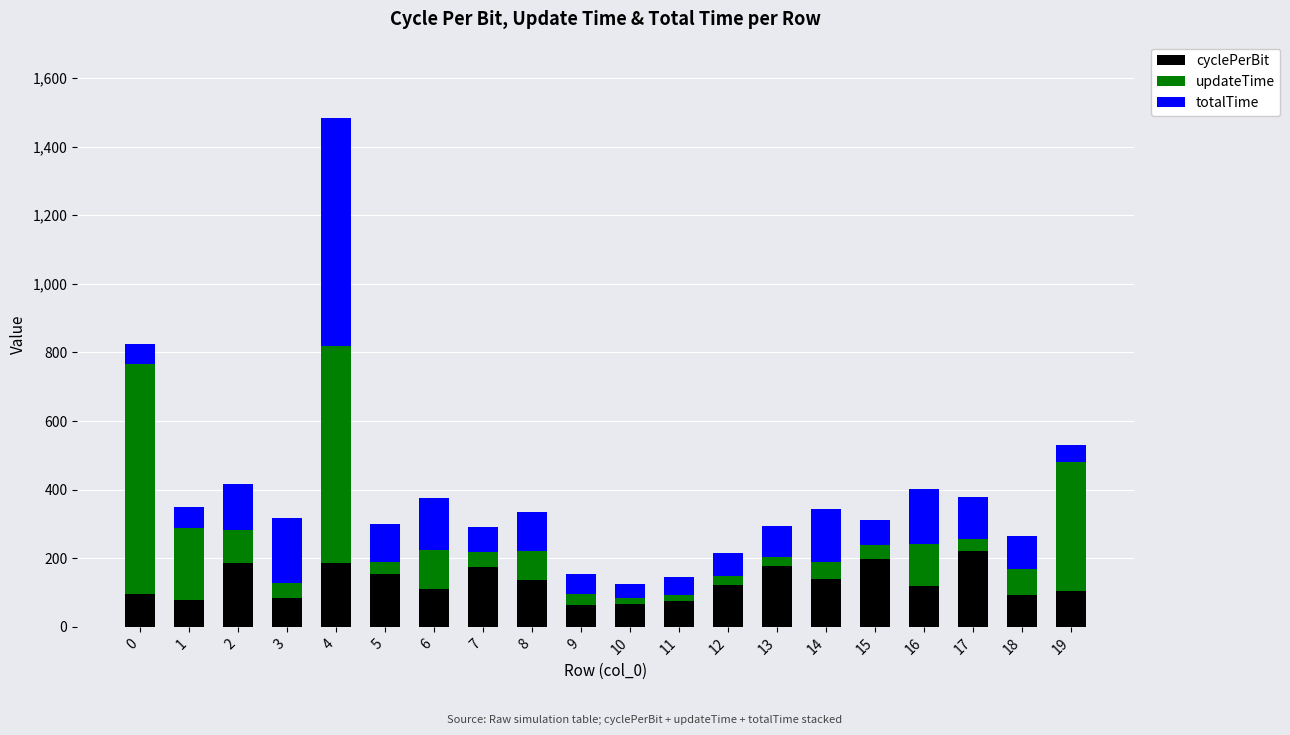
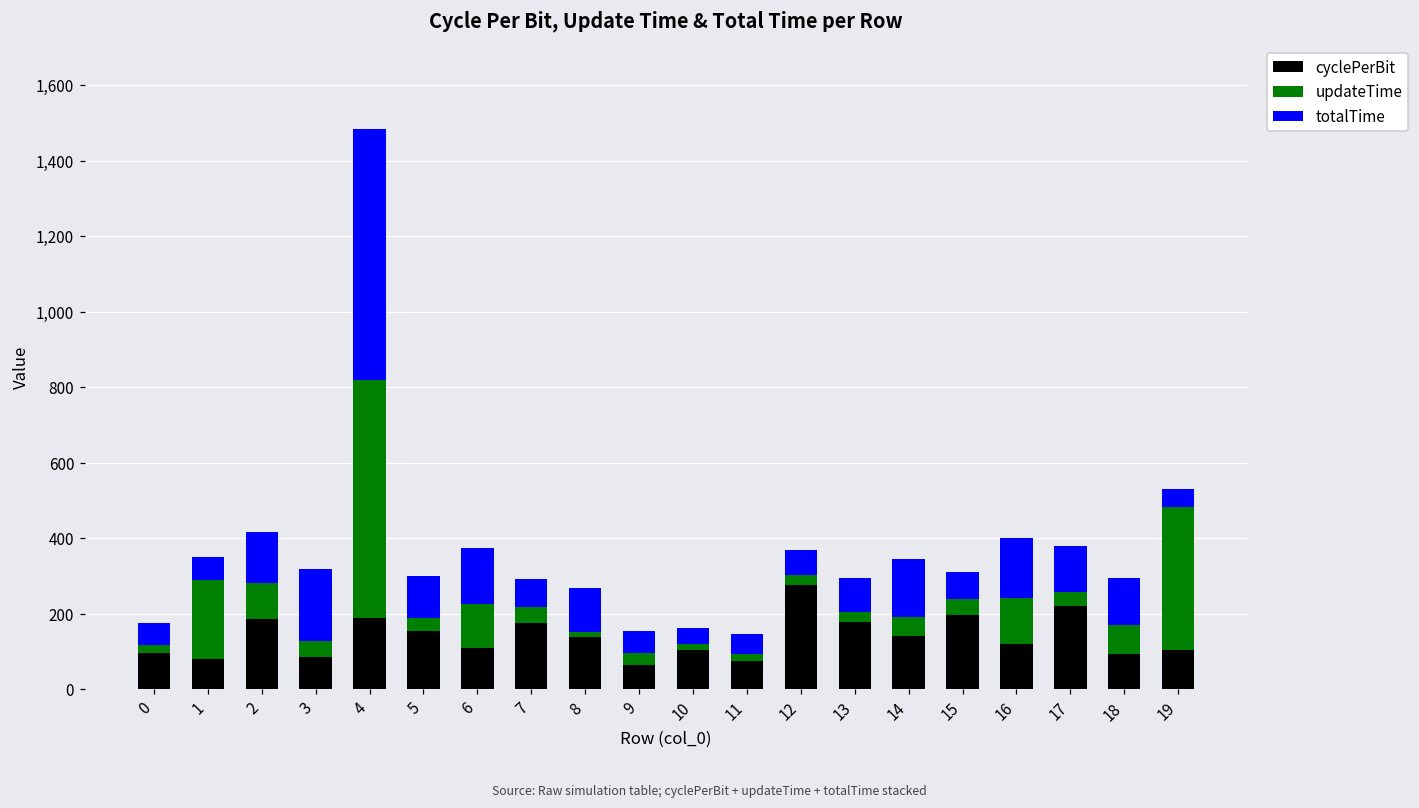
updateTime, 0: 670 -> 20
updateTime, 8: 80 -> 10
cyclePerBit, 10: 70 -> 100
cyclePerBit, 12: 120 -> 270
totalTime, 18: 100 -> 130
